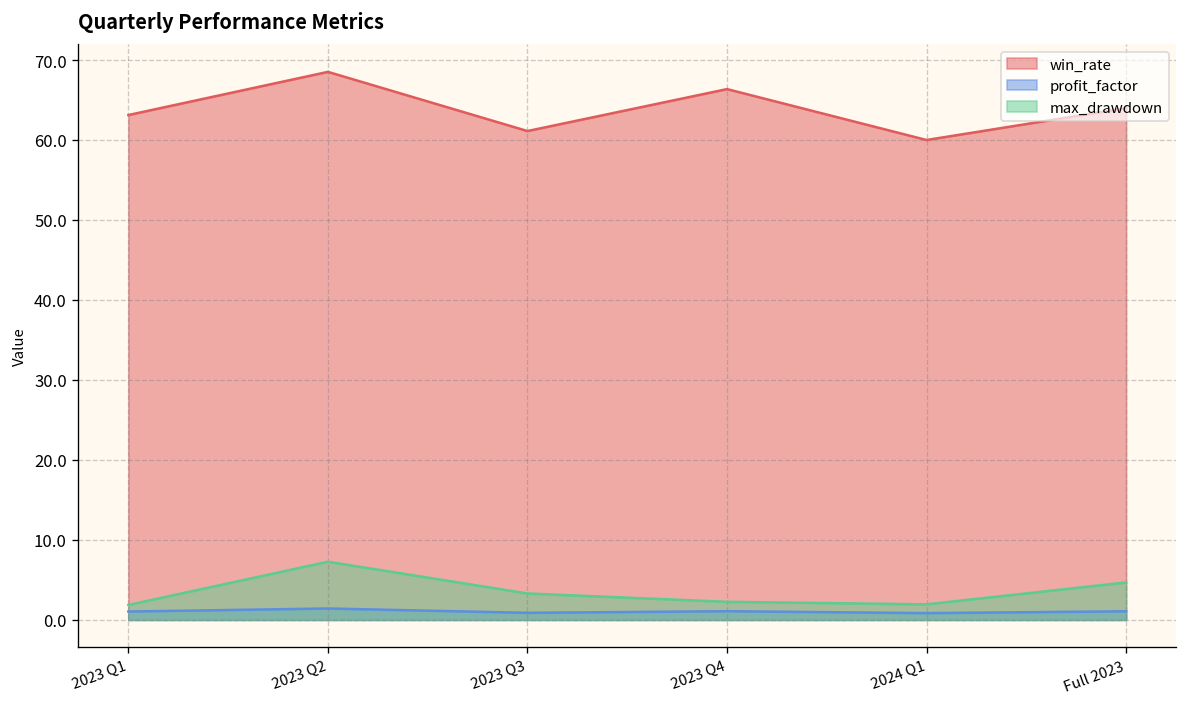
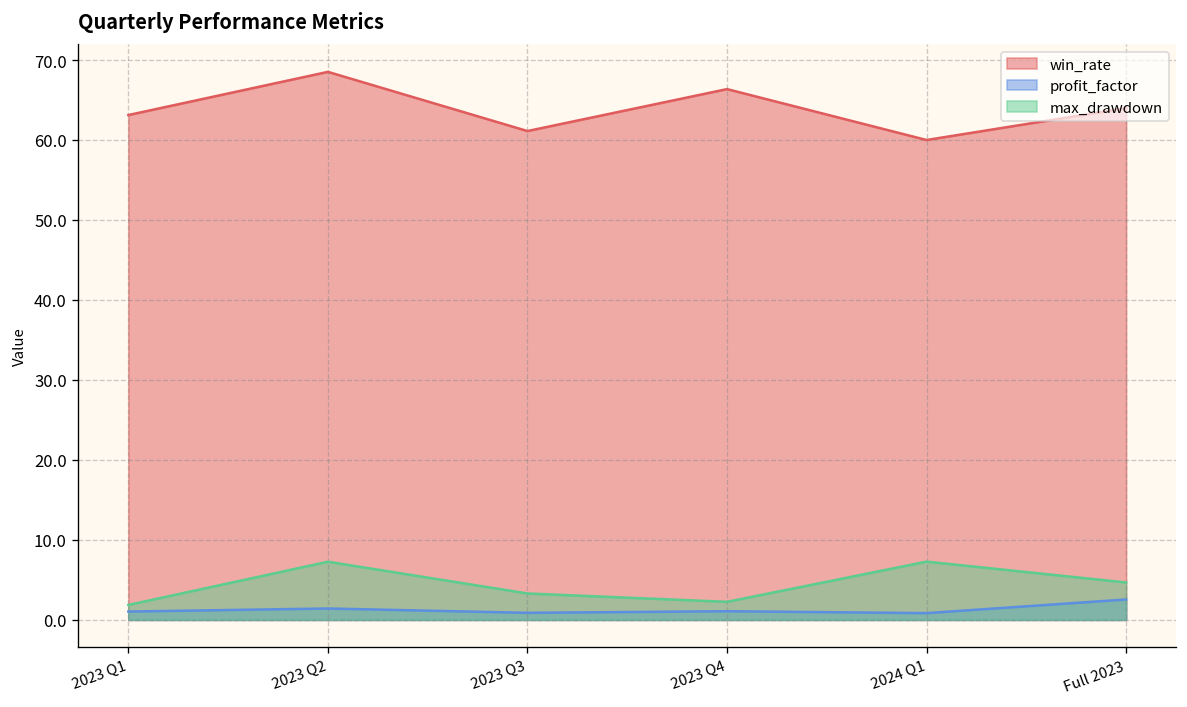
max_drawdown, 2024 Q1: 2 -> 7
profit_factor, Full 2023: 1 -> 3
